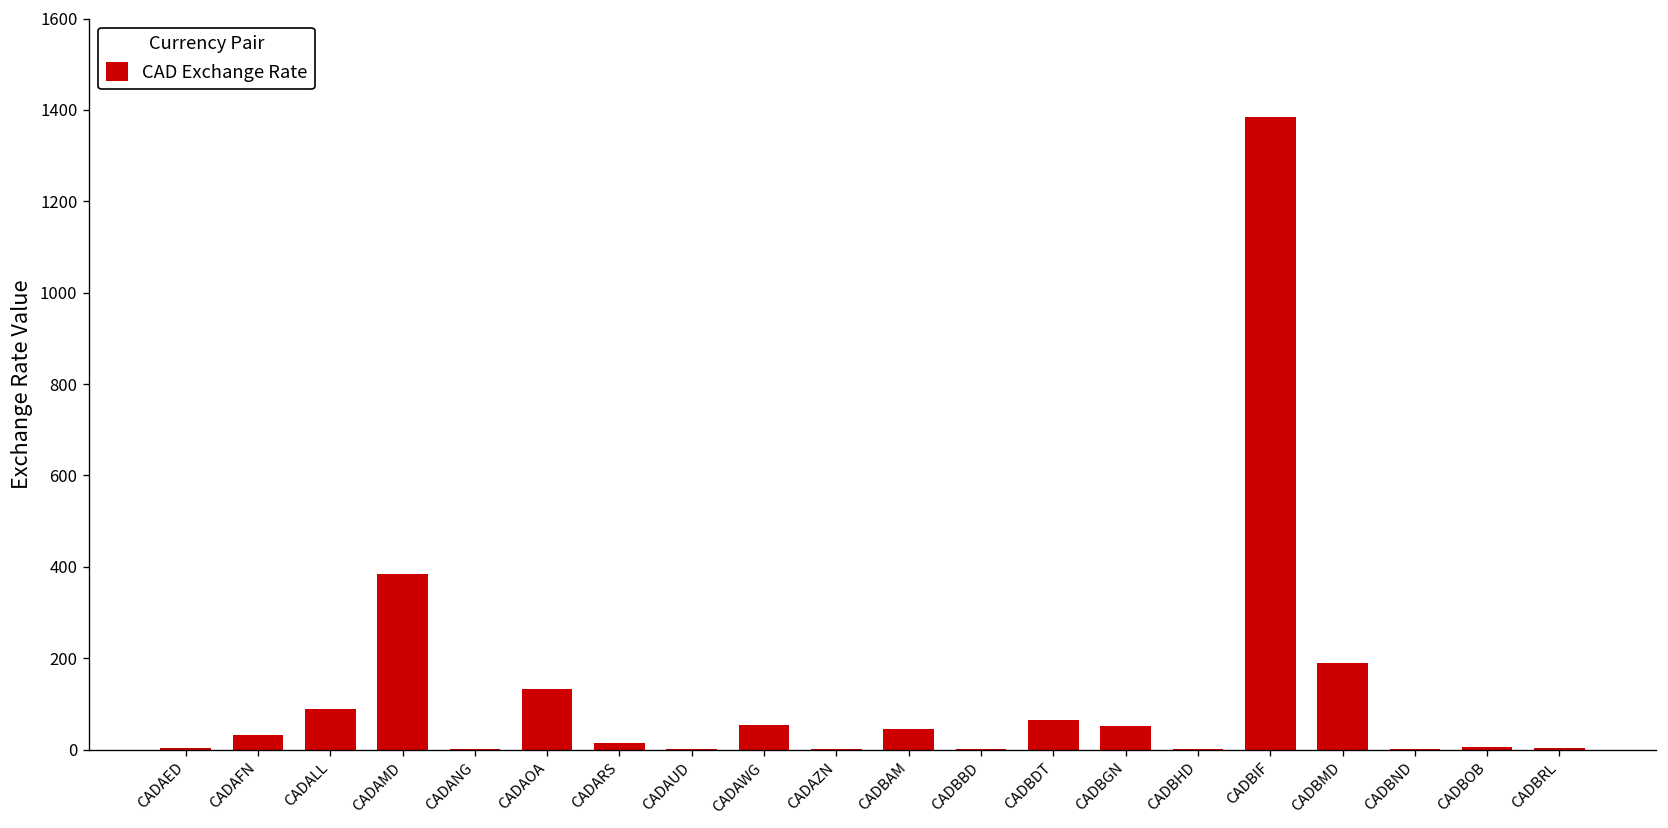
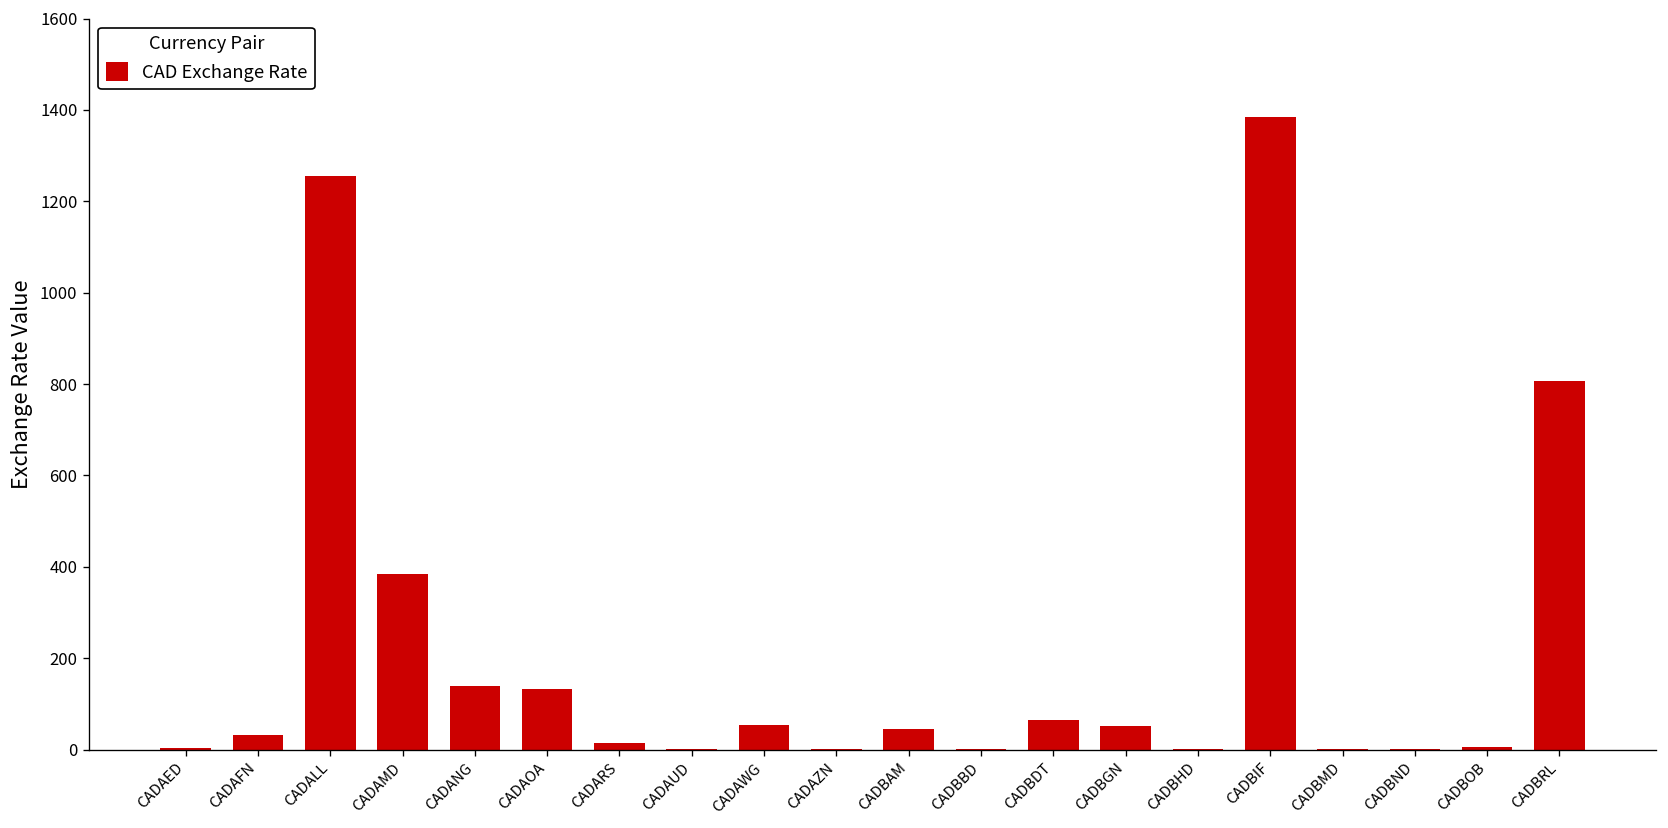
CADALL: 90 -> 1260
CADANG: 0 -> 140
CADBMD: 190 -> 0
CADBRL: 0 -> 810
